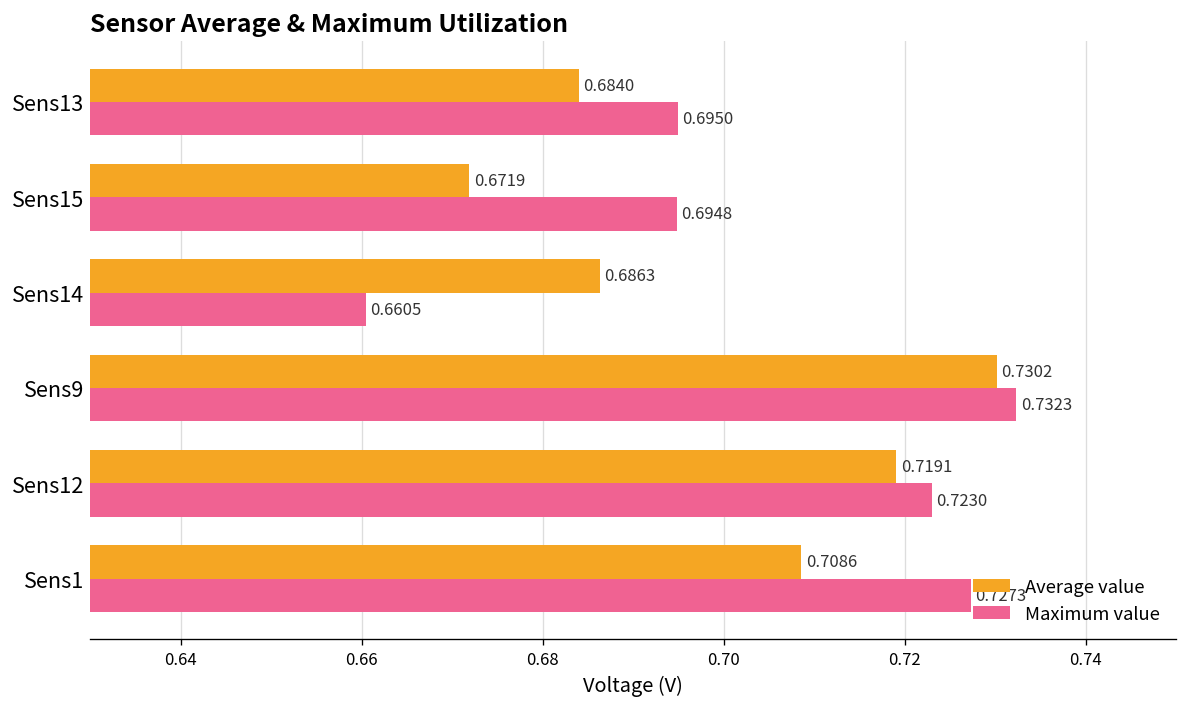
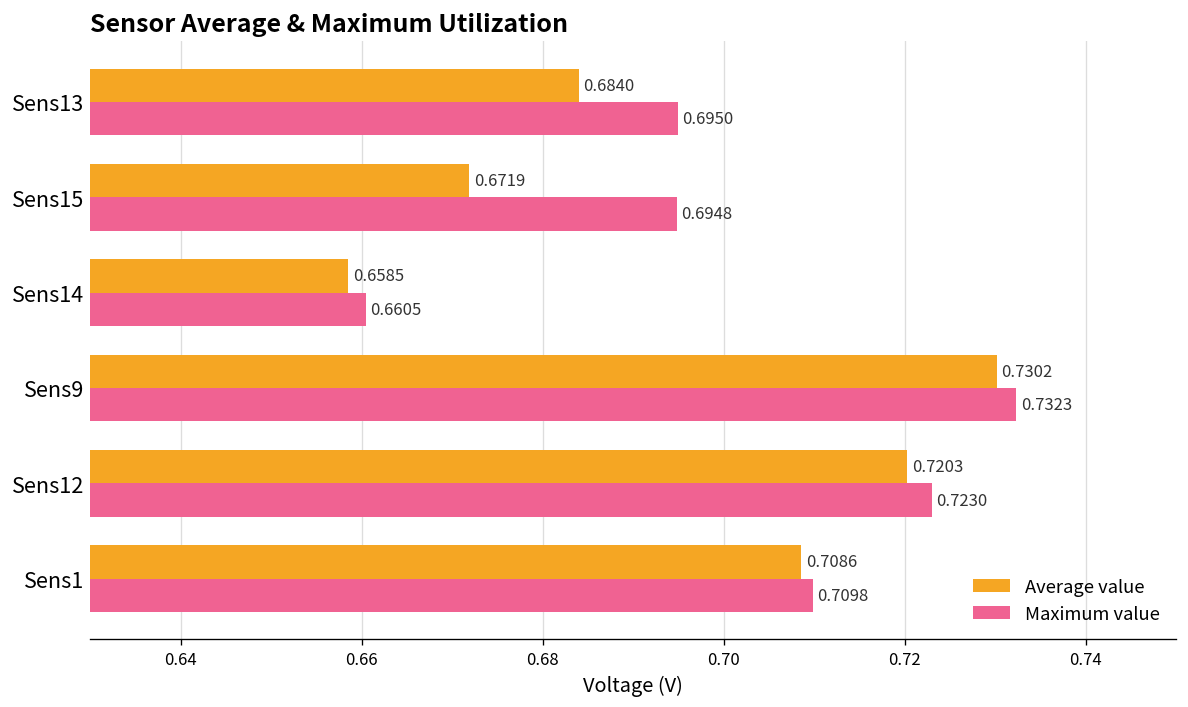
Average value, Sens14: 0.6863 -> 0.6585
Average value, Sens12: 0.7191 -> 0.7203
Maximum value, Sens1: 0.7273 -> 0.7098
